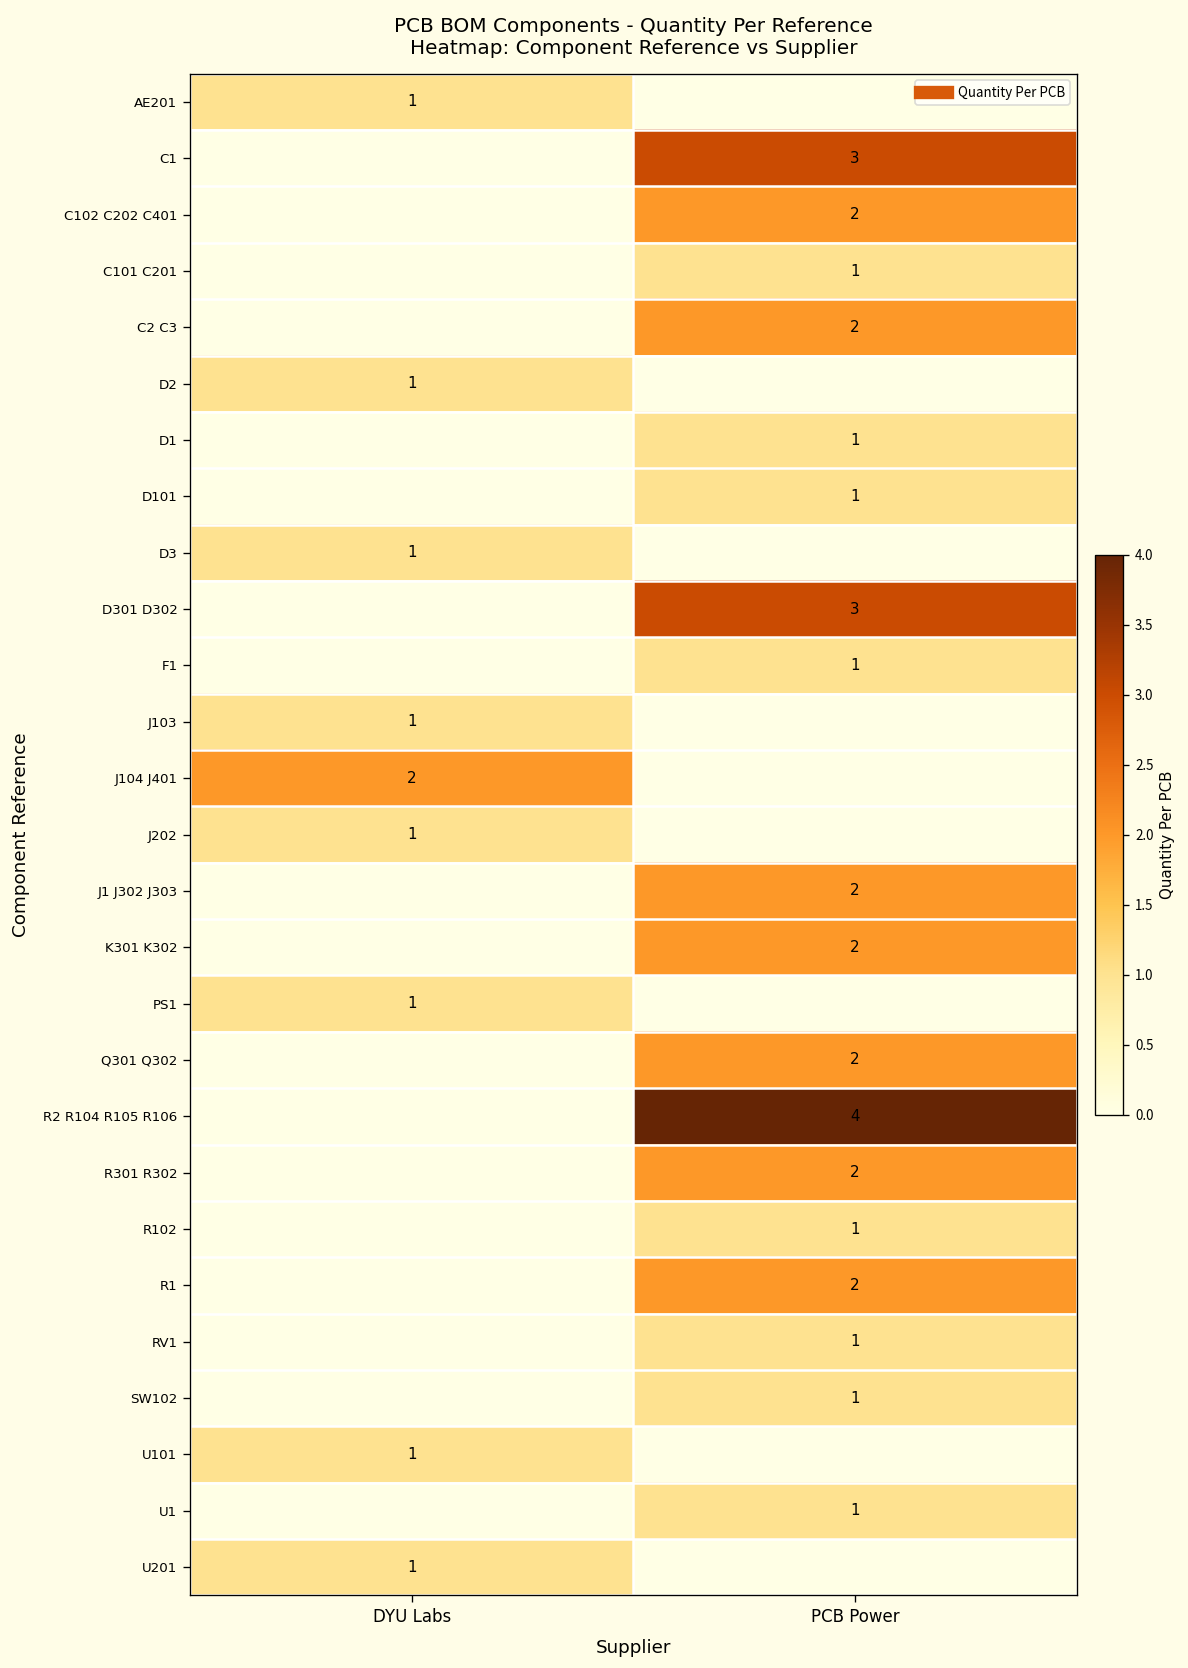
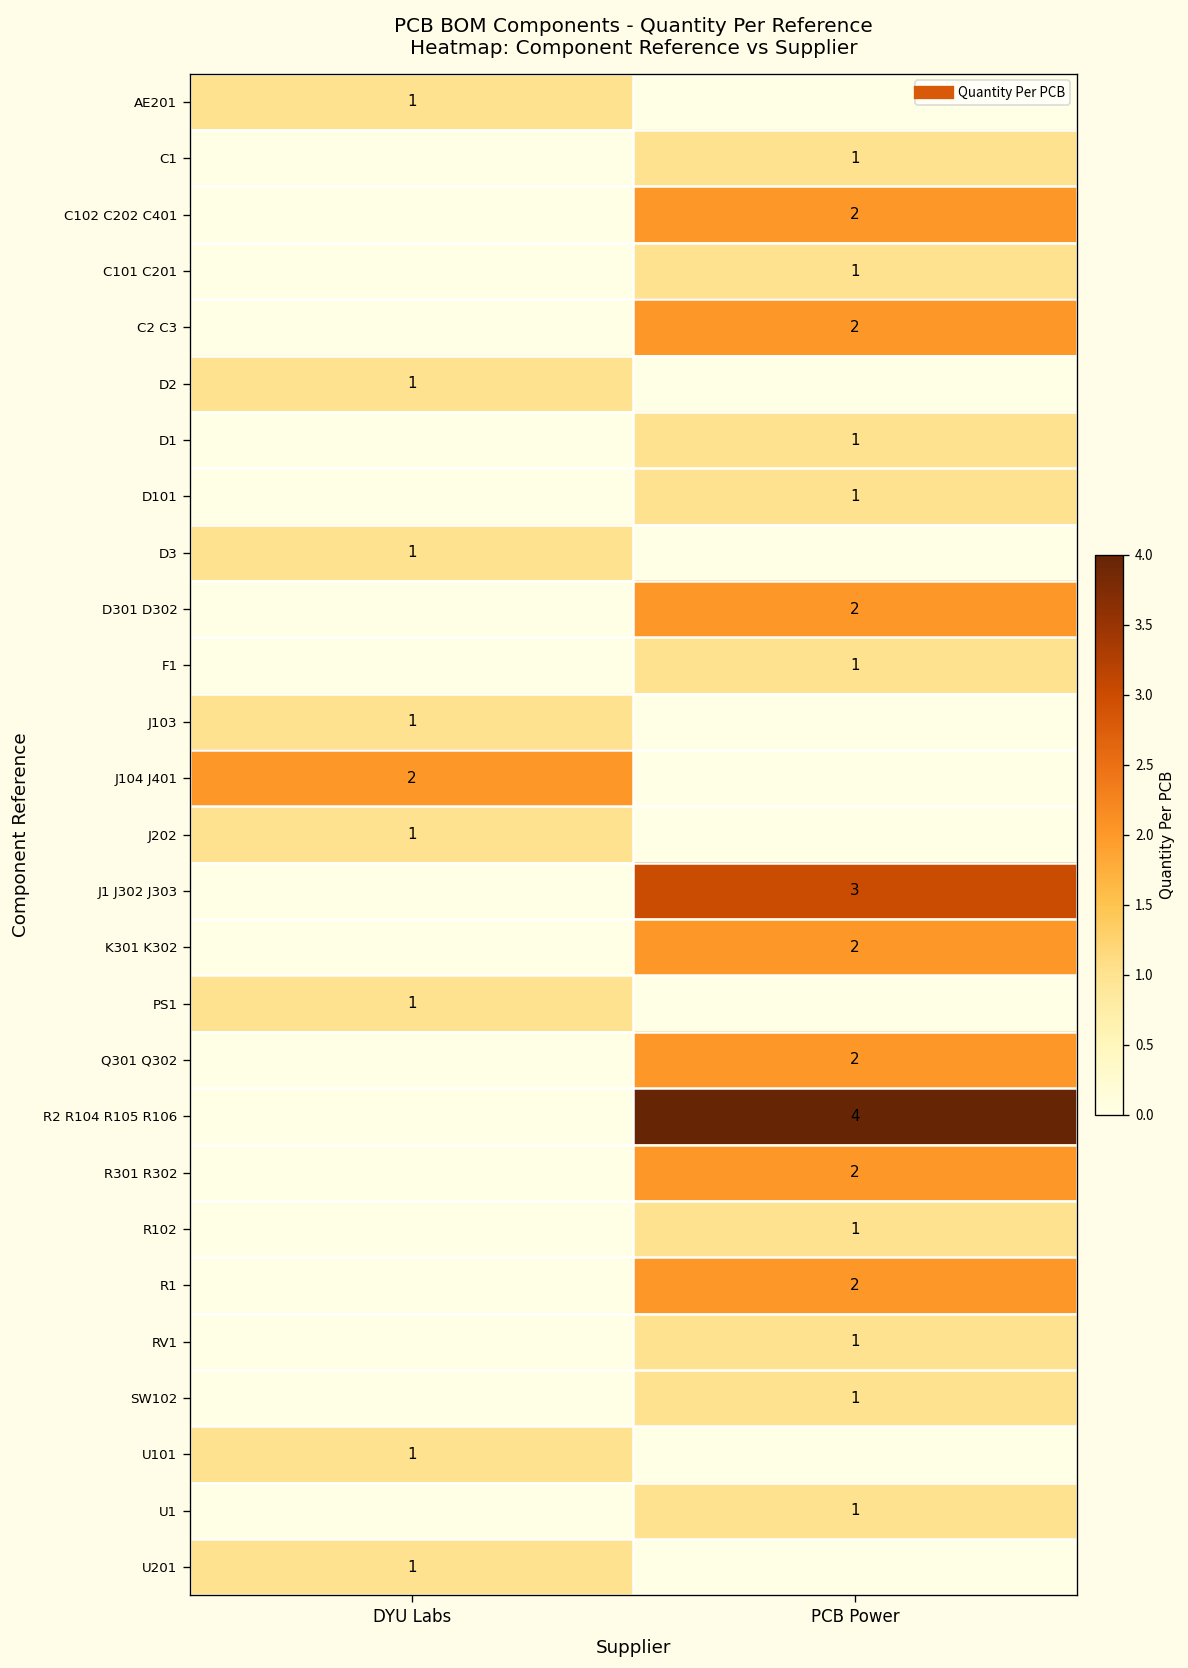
C1, PCB Power: 3 -> 1
D301 D302, PCB Power: 3 -> 2
J1 J302 J303, PCB Power: 2 -> 3
